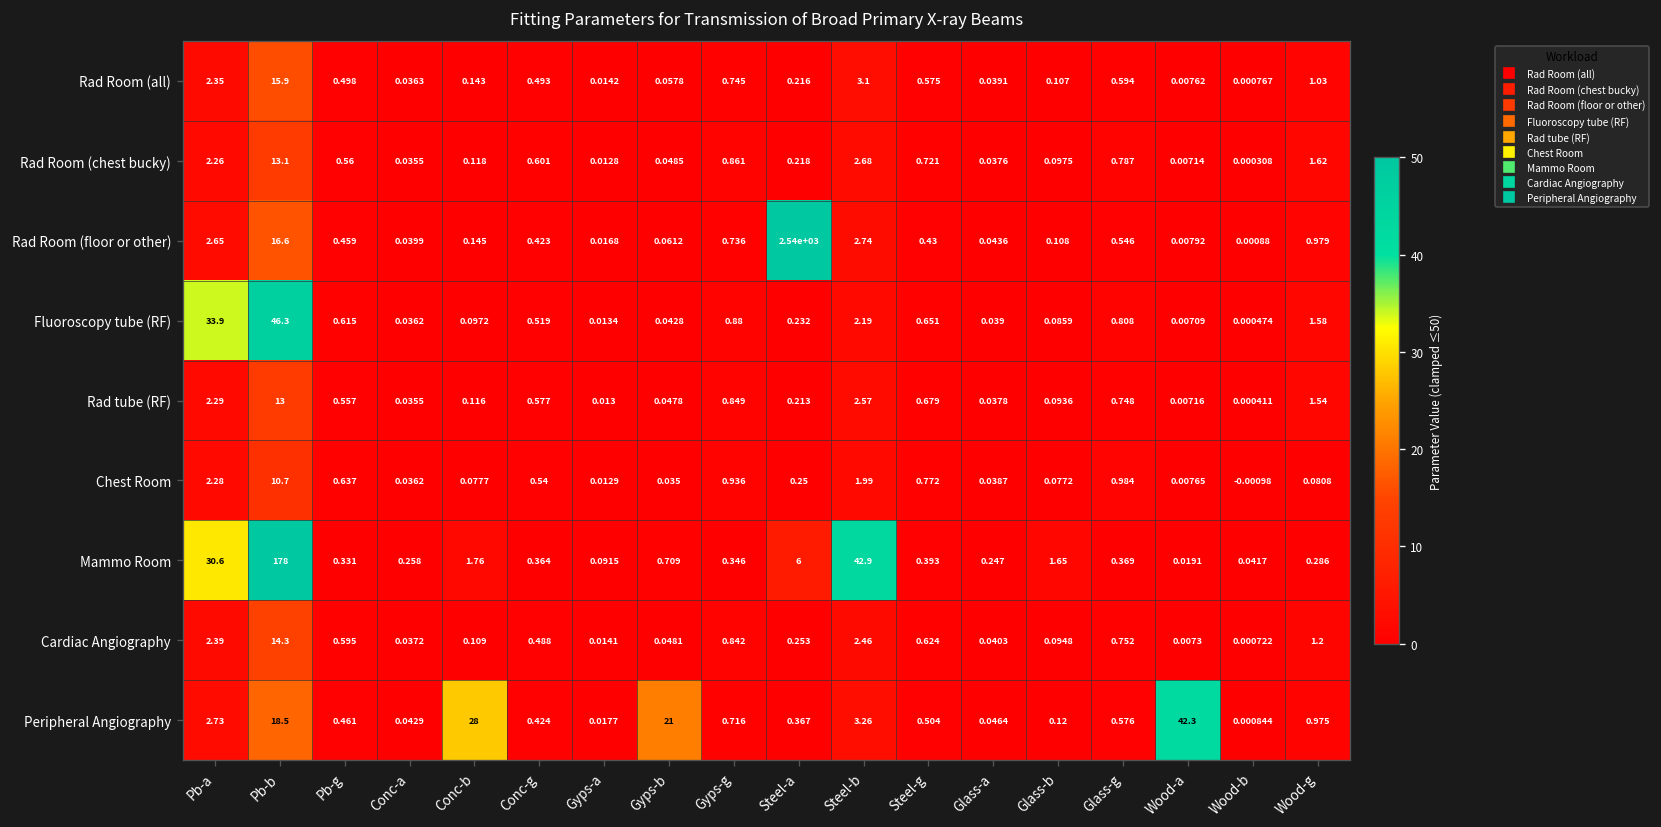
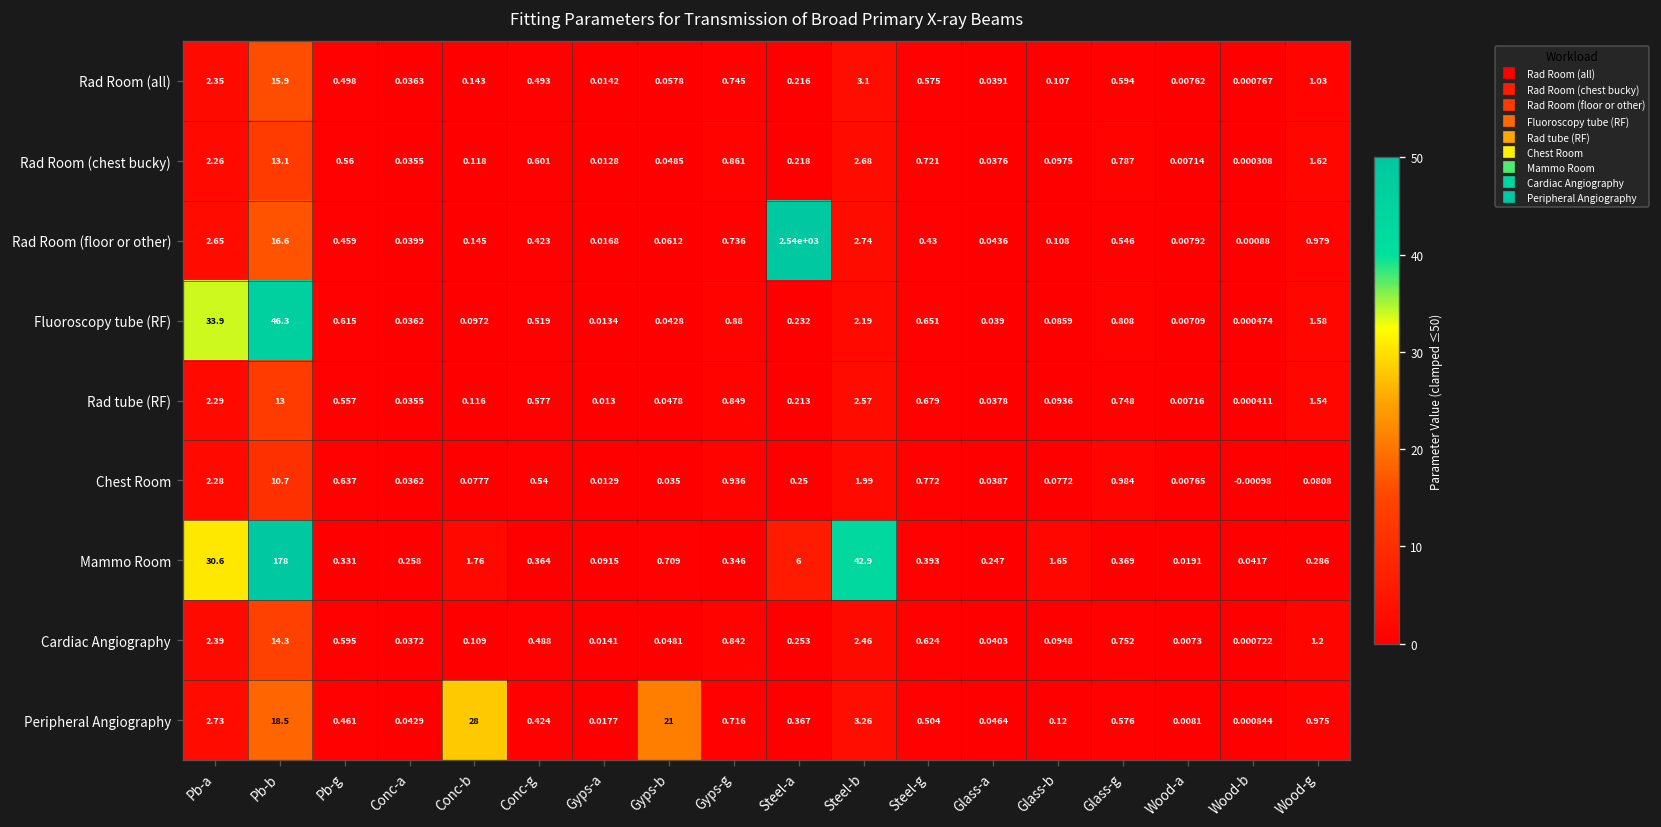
Peripheral Angiography, Wood-a: 42.3 -> 0.0081
